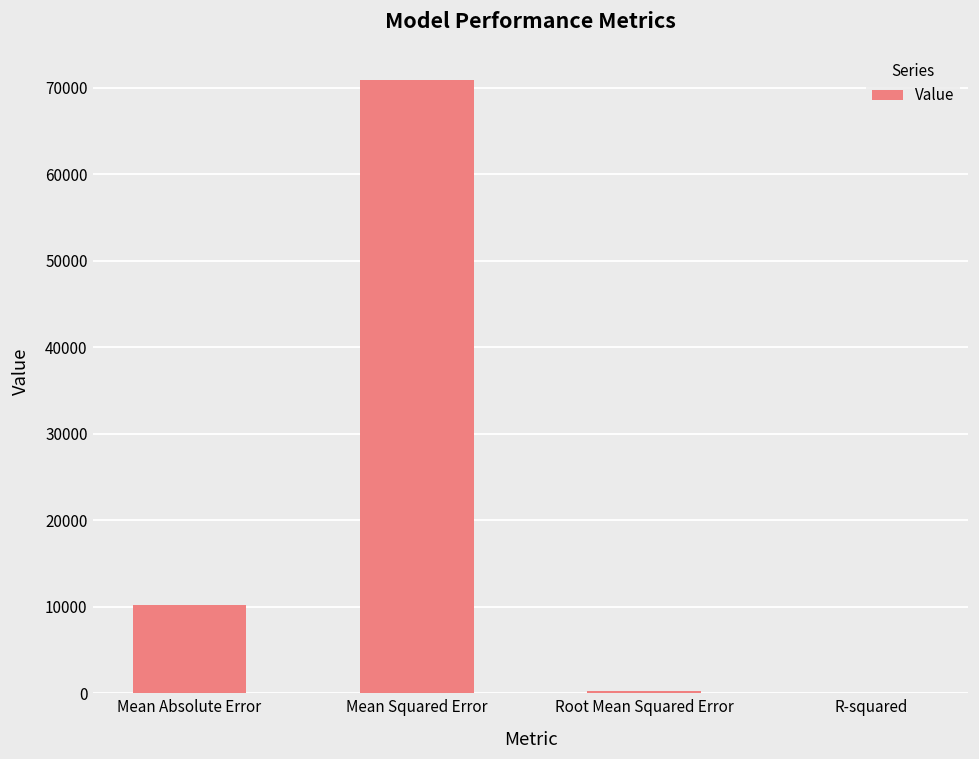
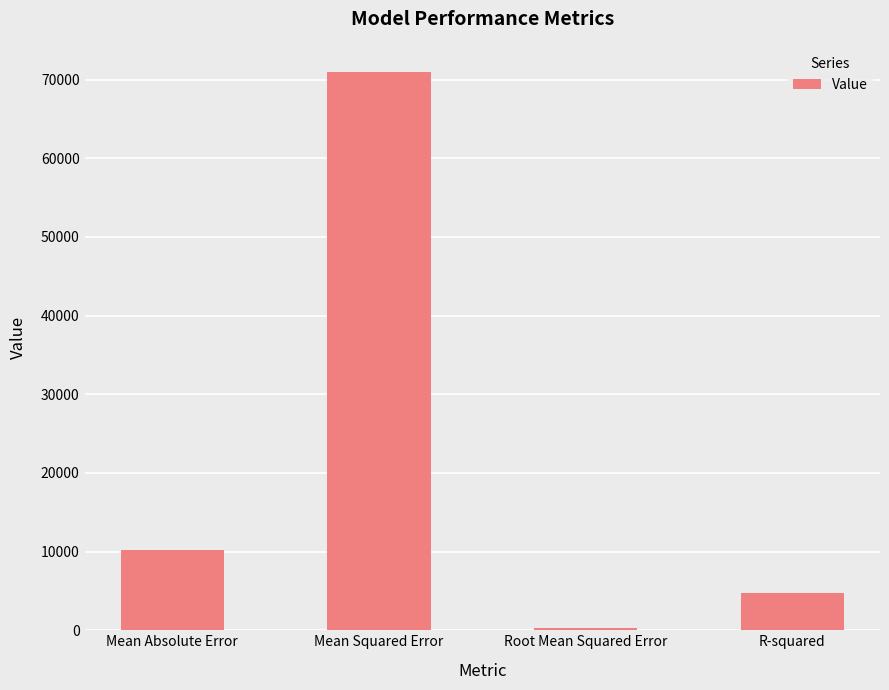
R-squared: 0 -> 5000
